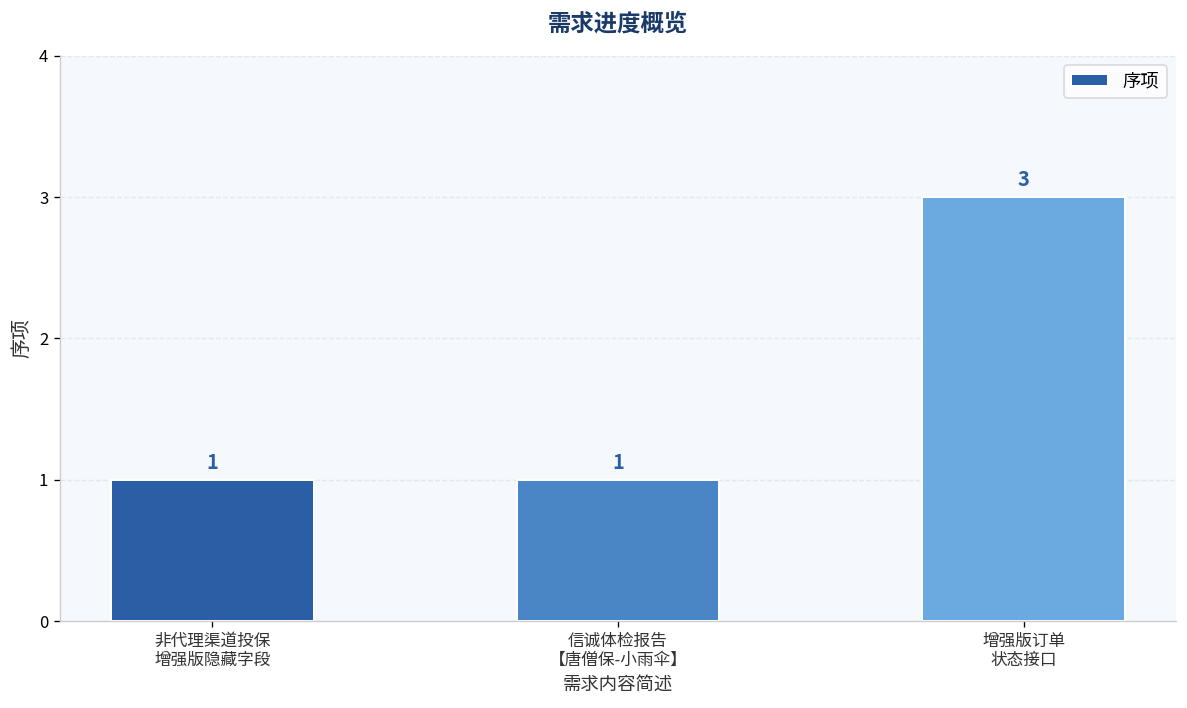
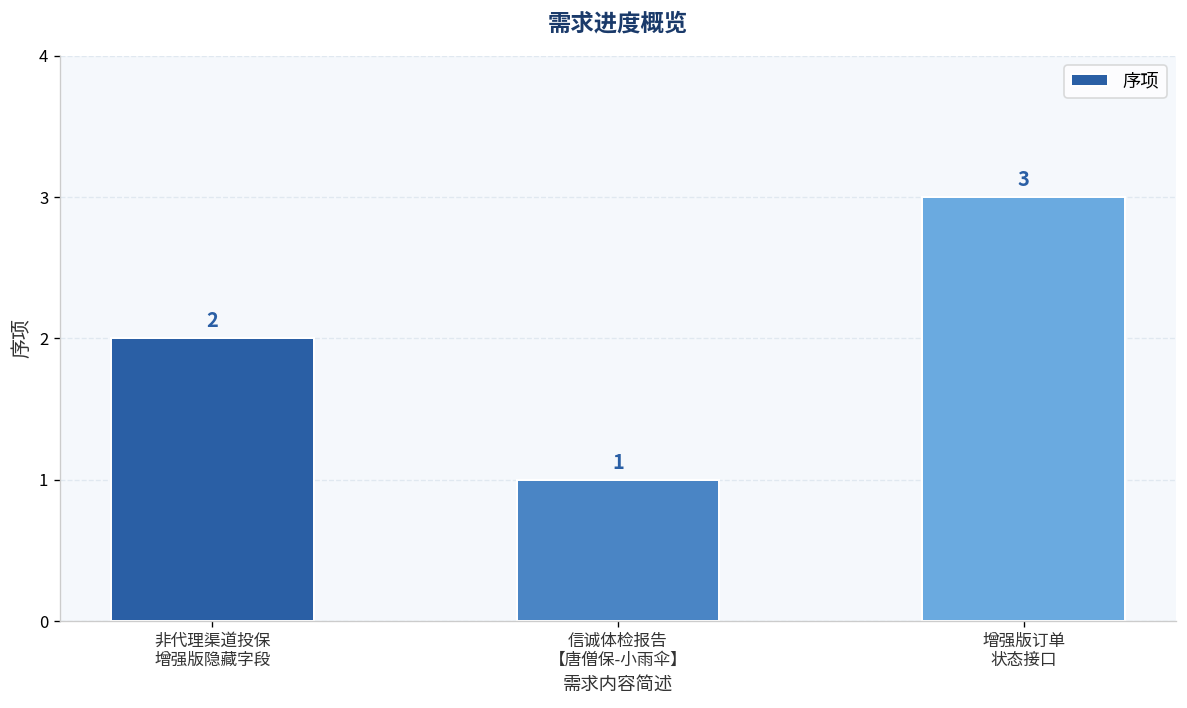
非代理渠道投保 增强版隐藏字段: 1 -> 2
